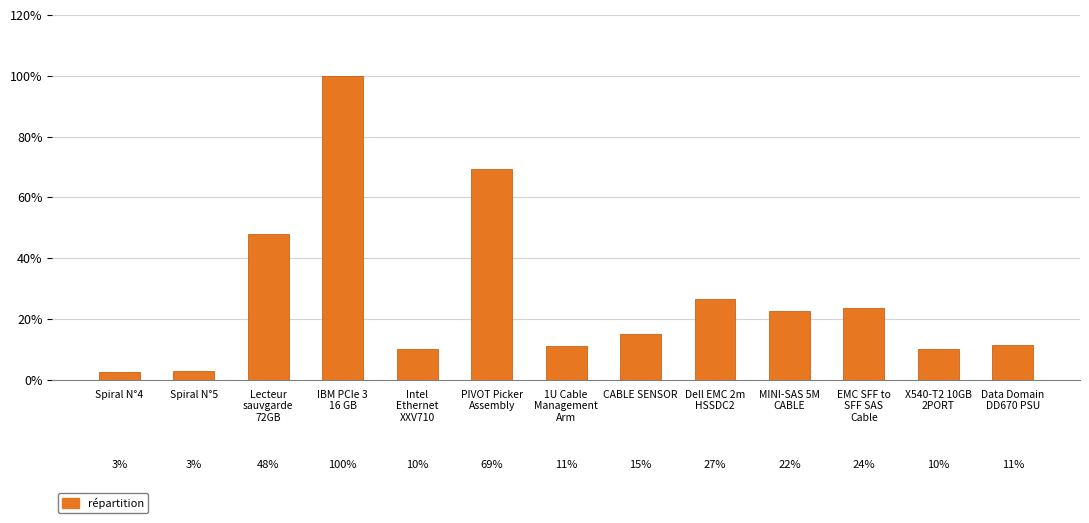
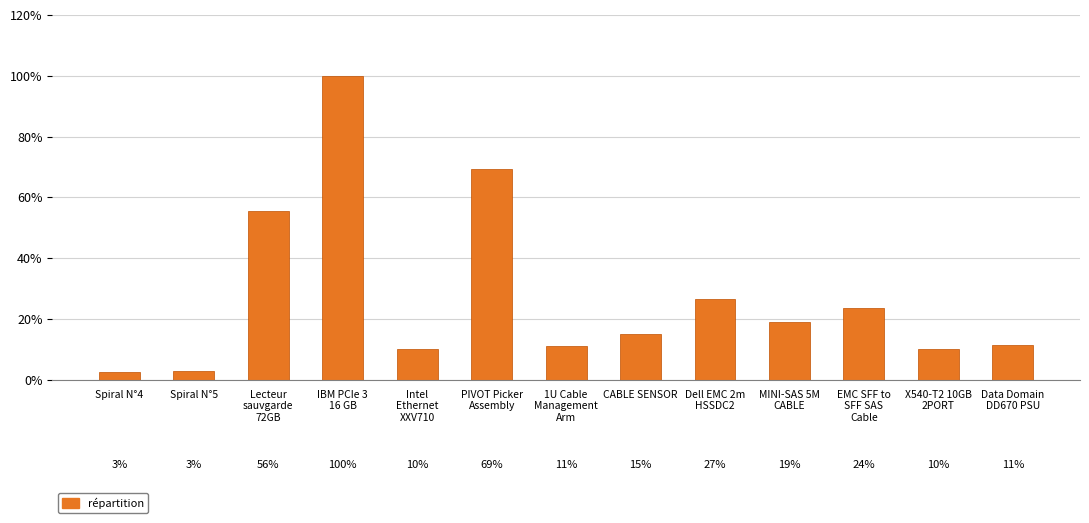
Lecteur sauvgarde 72GB: 48% -> 56%
MINI-SAS 5M CABLE: 22% -> 19%
